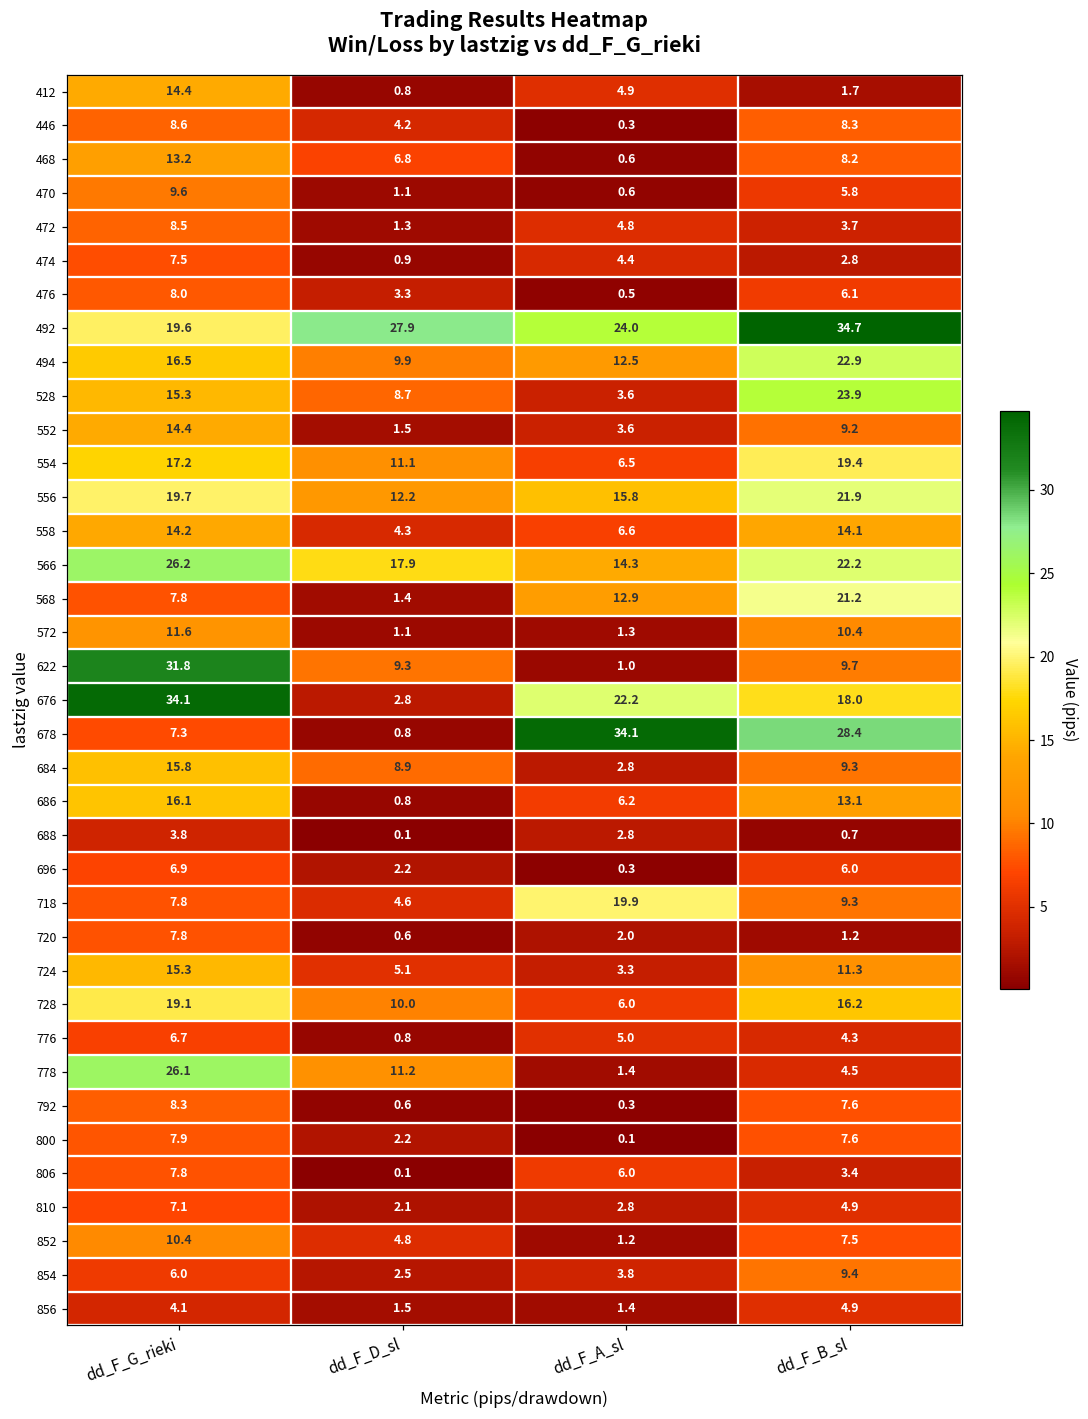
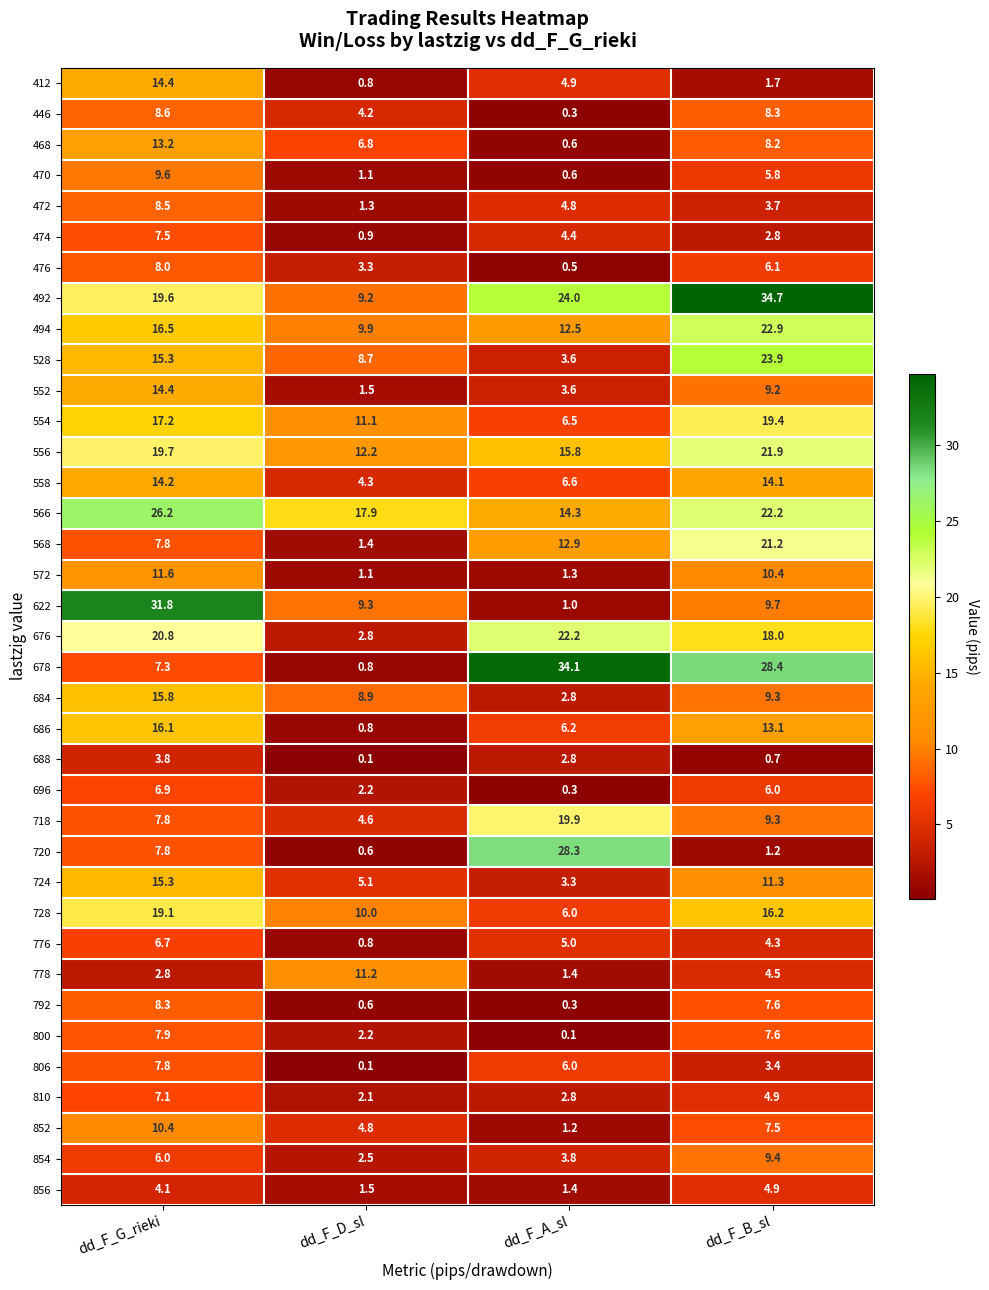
492, dd_F_D_sl: 27.9 -> 9.2
676, dd_F_G_rieki: 34.1 -> 20.8
720, dd_F_A_sl: 2.0 -> 28.3
778, dd_F_G_rieki: 26.1 -> 2.8
